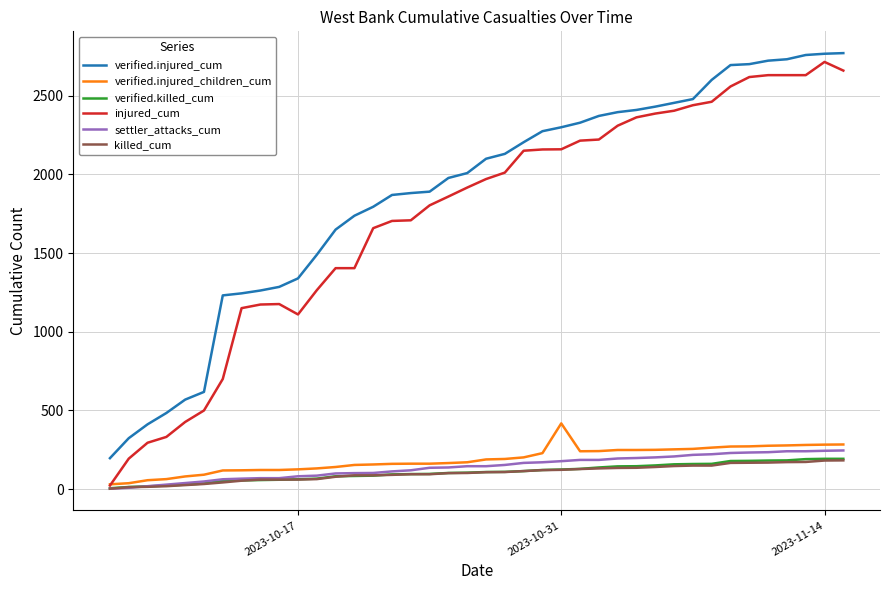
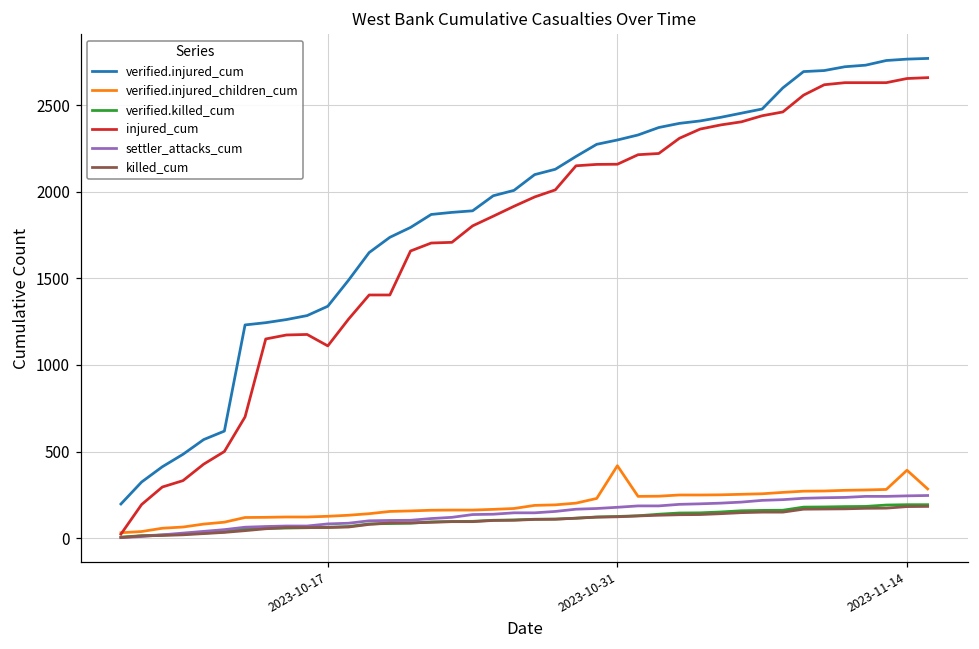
verified.injured_children_cum, 2023-11-14: 280 -> 390
injured_cum, 2023-11-14: 2710 -> 2650
